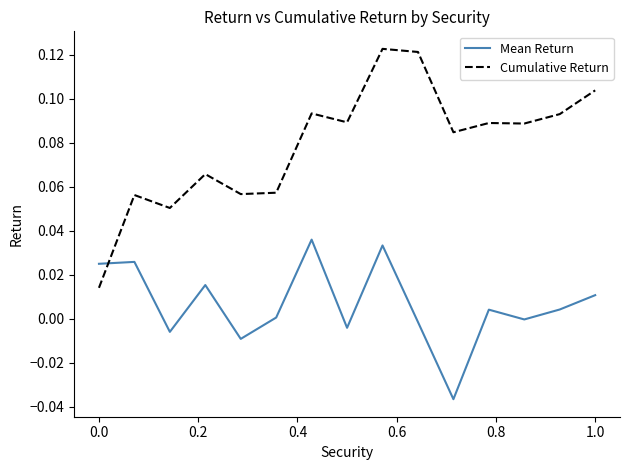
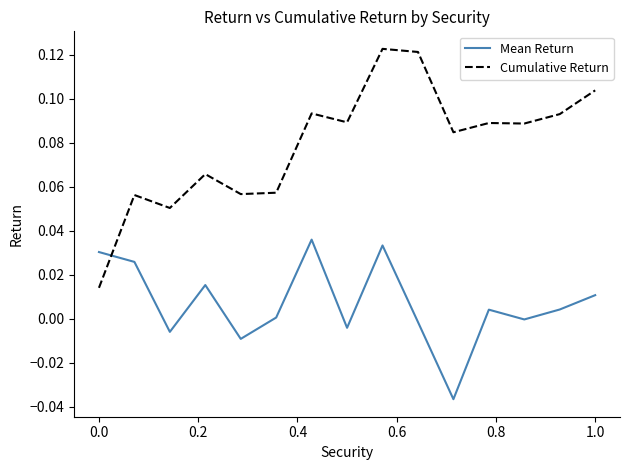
Mean Return, 0.0: 0.025 -> 0.030
